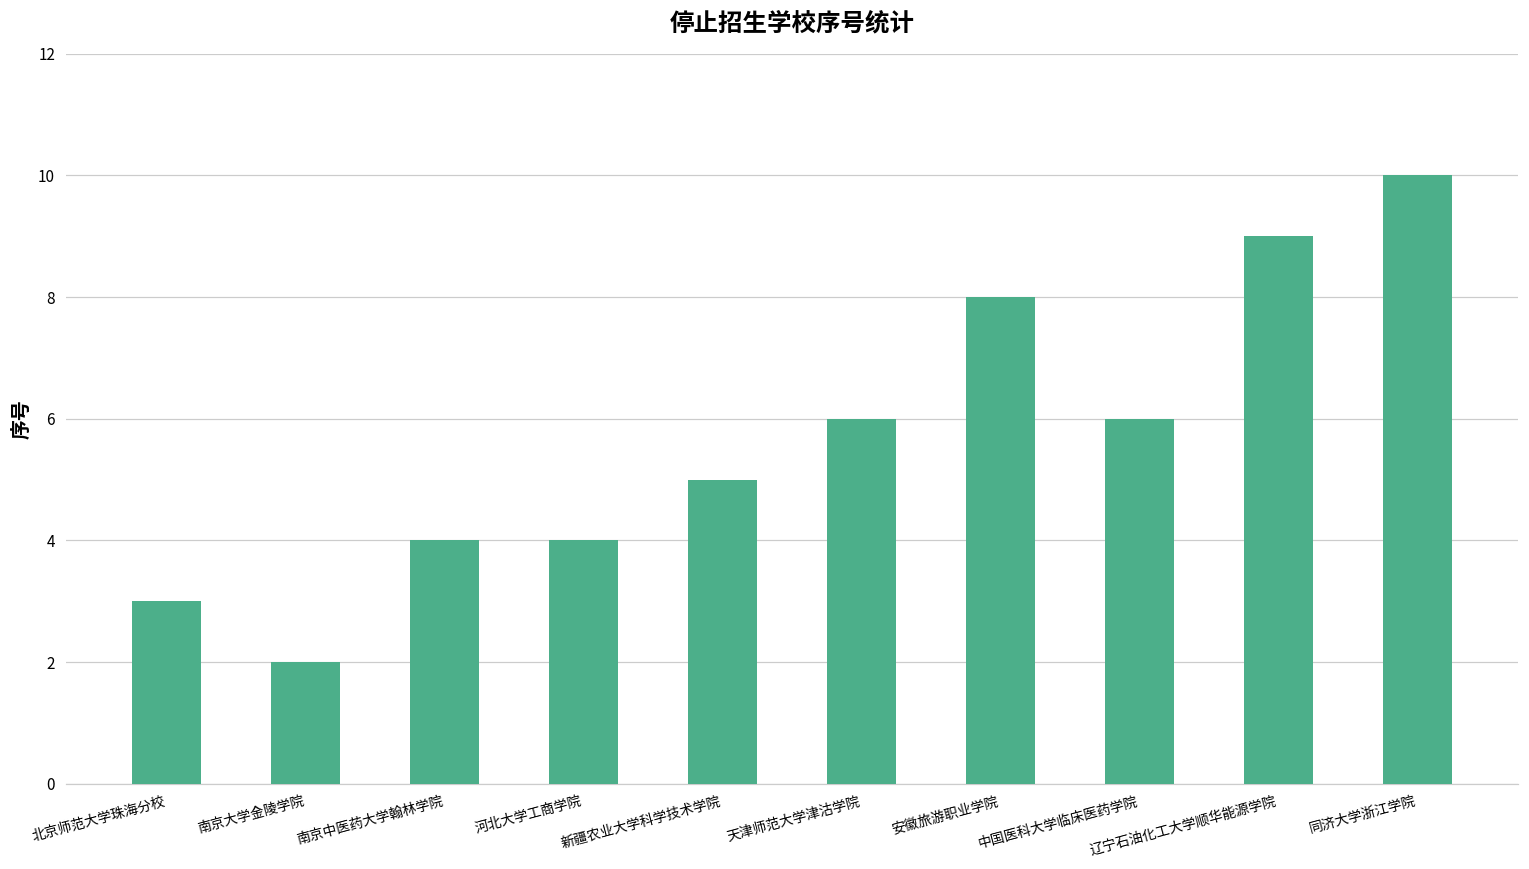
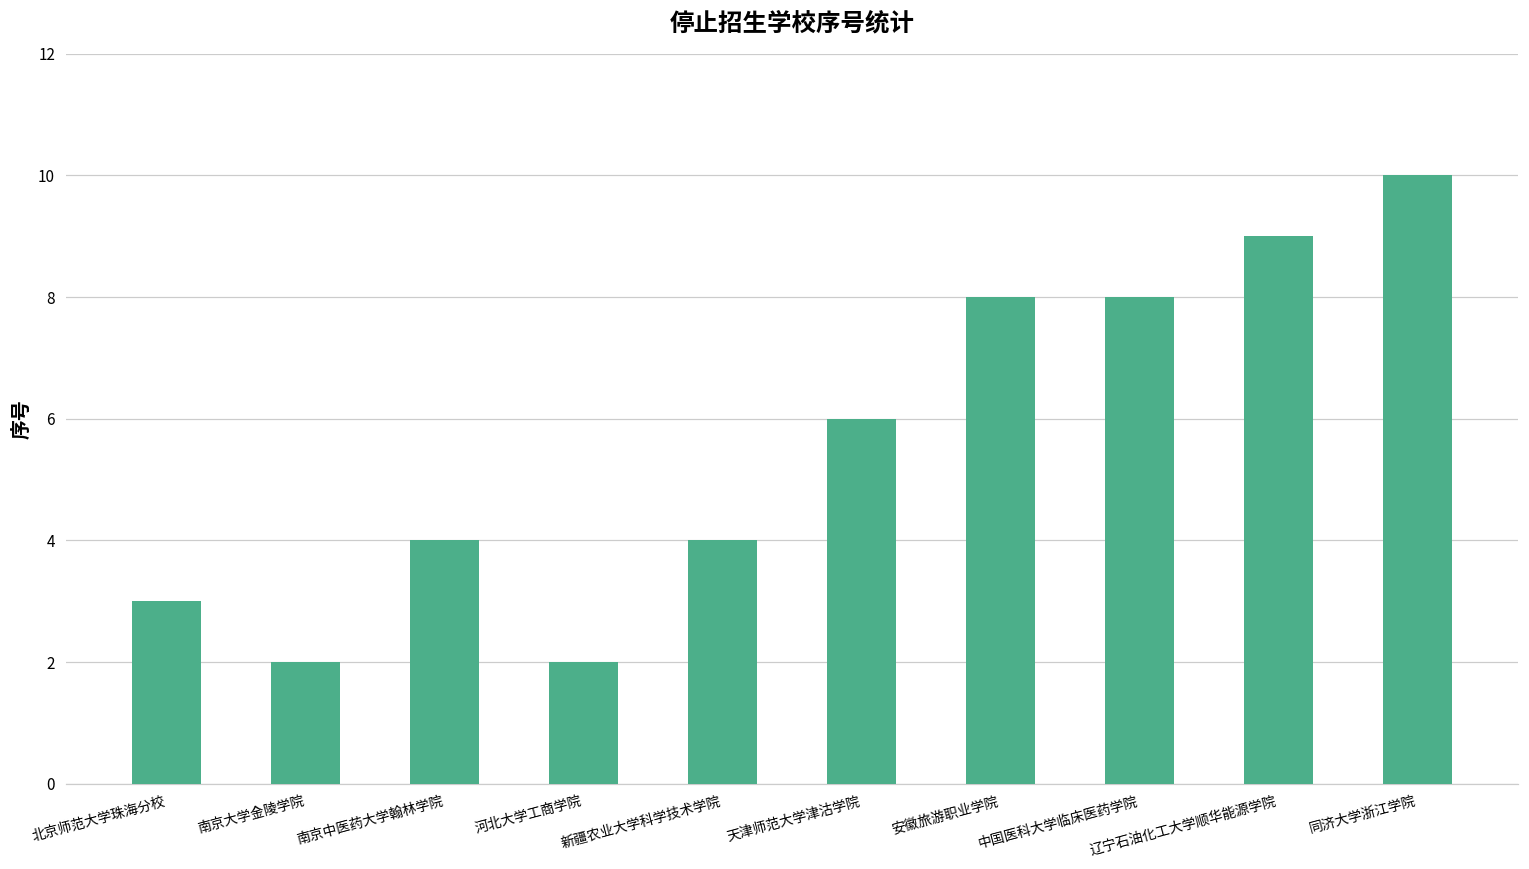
河北大学工商学院: 4 -> 2
新疆农业大学科学技术学院: 5 -> 4
中国医科大学临床医药学院: 6 -> 8
